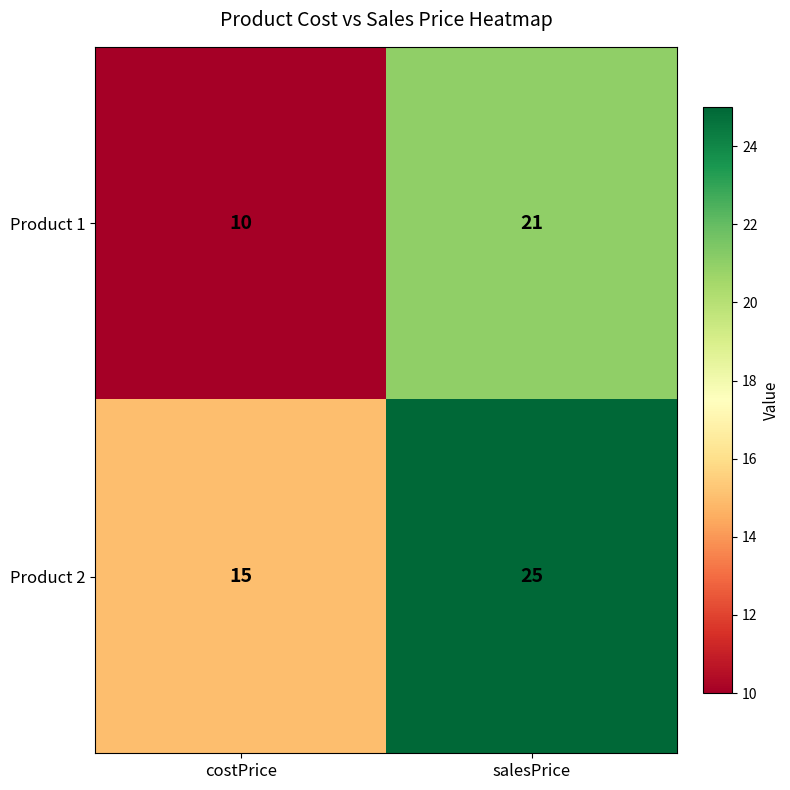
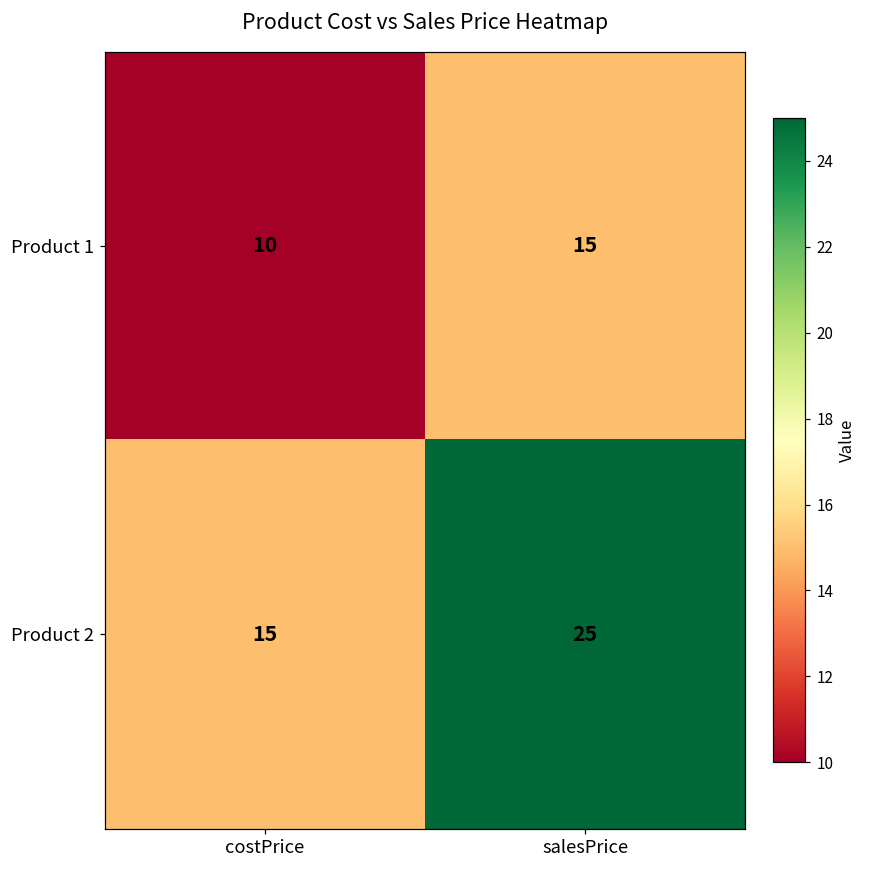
Product 1, salesPrice: 21 -> 15
